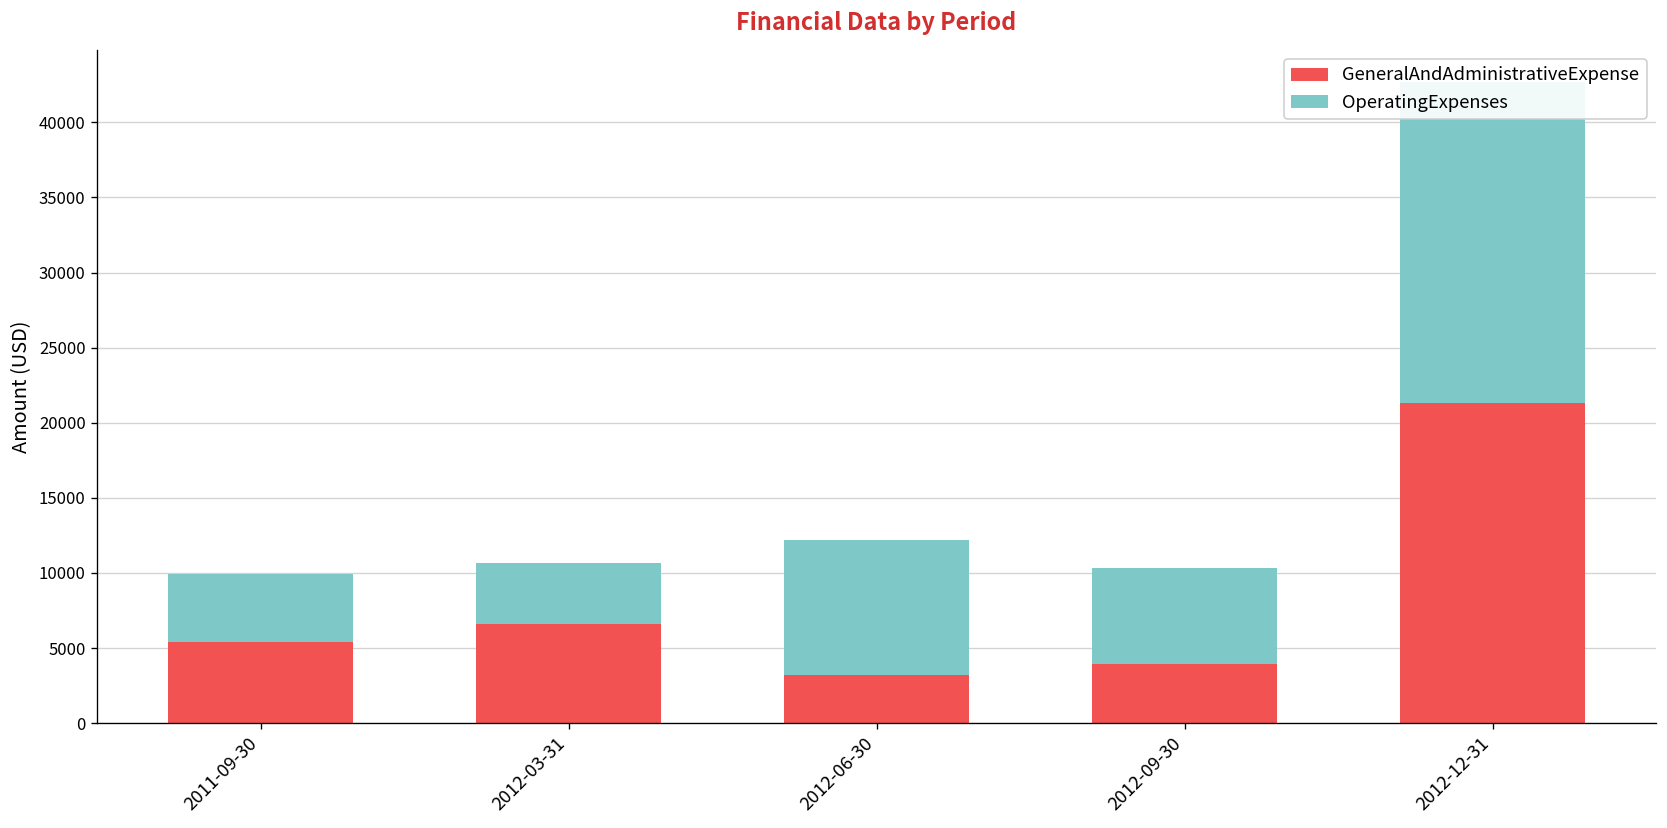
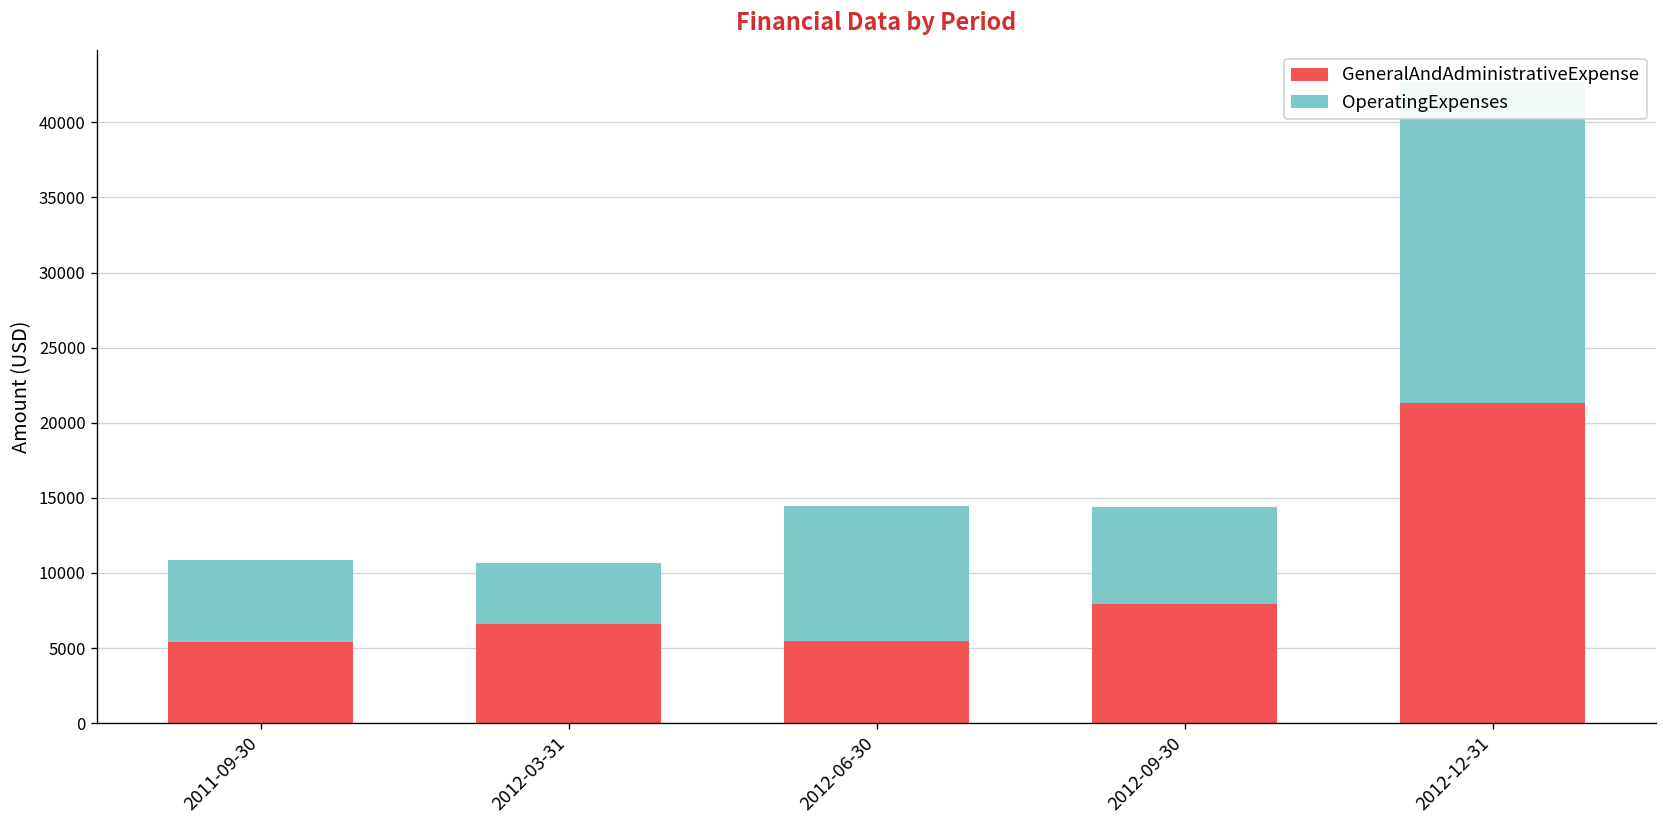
OperatingExpenses, 2011-09-30: 4500 -> 5400
GeneralAndAdministrativeExpense, 2012-06-30: 3200 -> 5500
GeneralAndAdministrativeExpense, 2012-09-30: 3900 -> 7900
